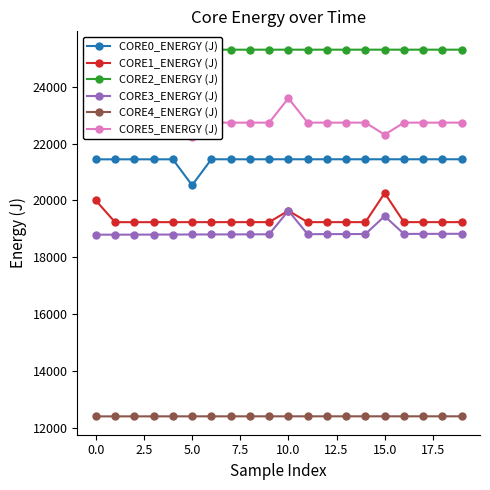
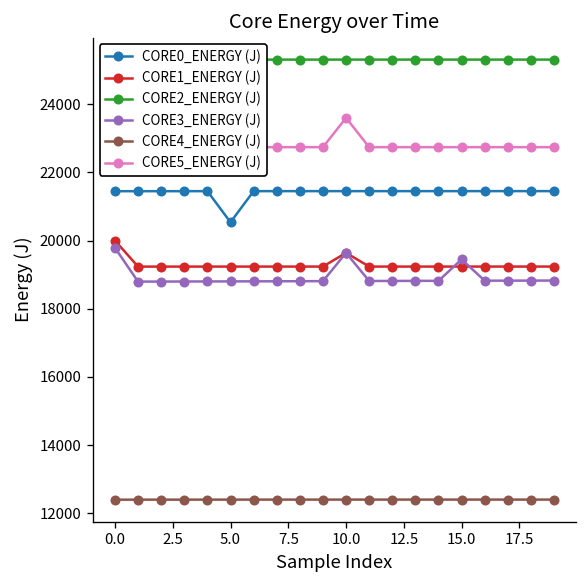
CORE3_ENERGY (J), 0.0: 18800 -> 19800
CORE1_ENERGY (J), 15.0: 20300 -> 19200
CORE5_ENERGY (J), 15.0: 22300 -> 22700
